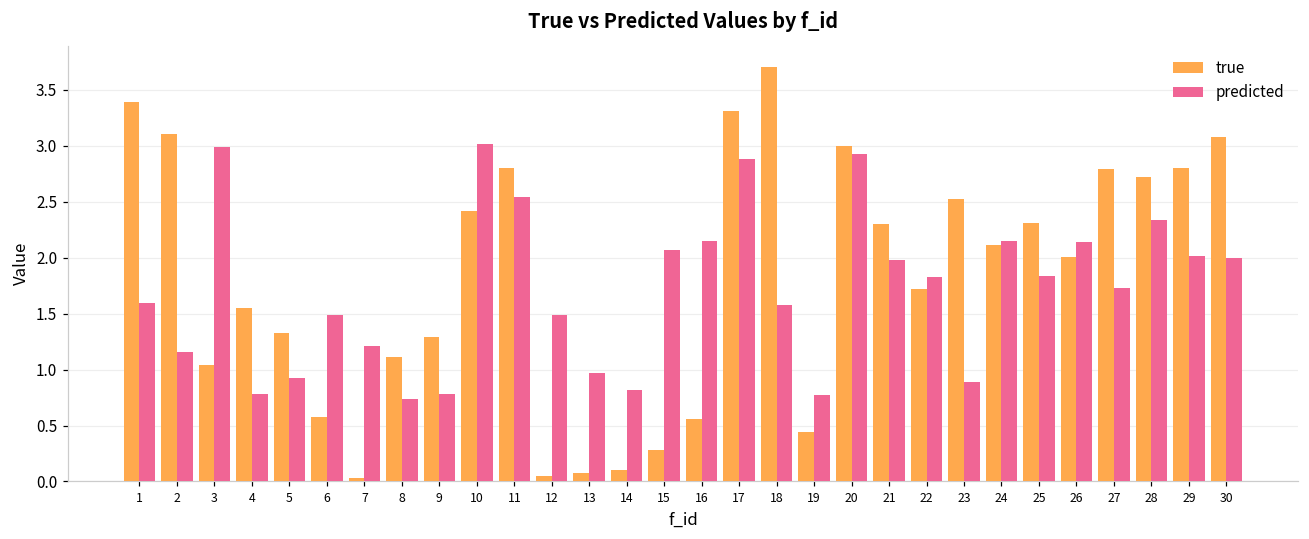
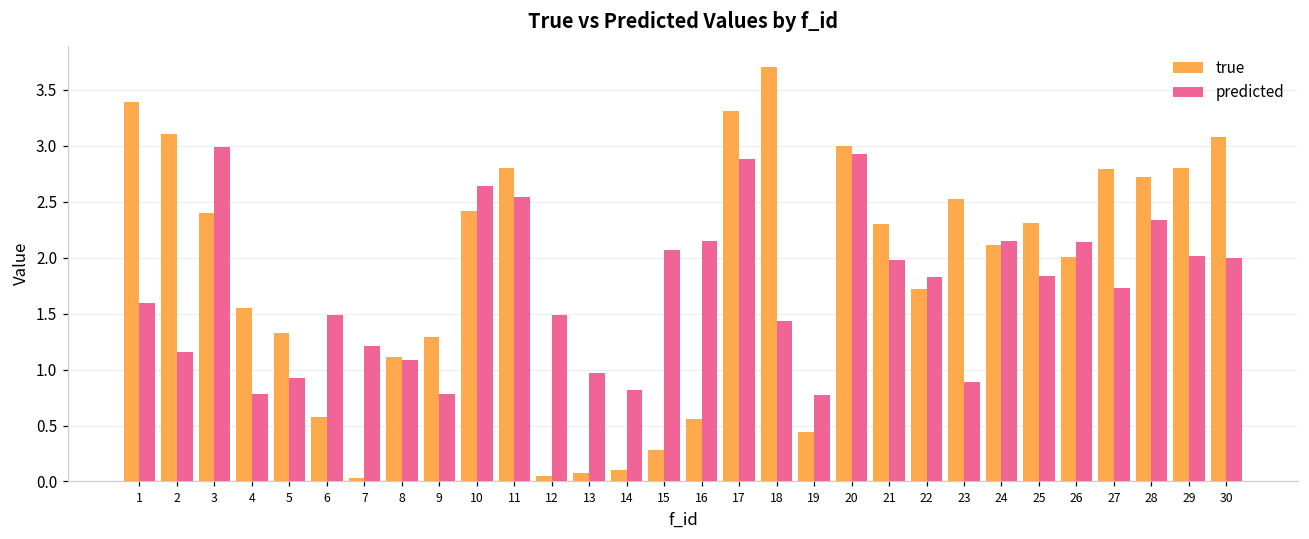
true, 3: 1.04 -> 2.40
predicted, 8: 0.74 -> 1.09
predicted, 10: 3.01 -> 2.64
predicted, 18: 1.58 -> 1.43
